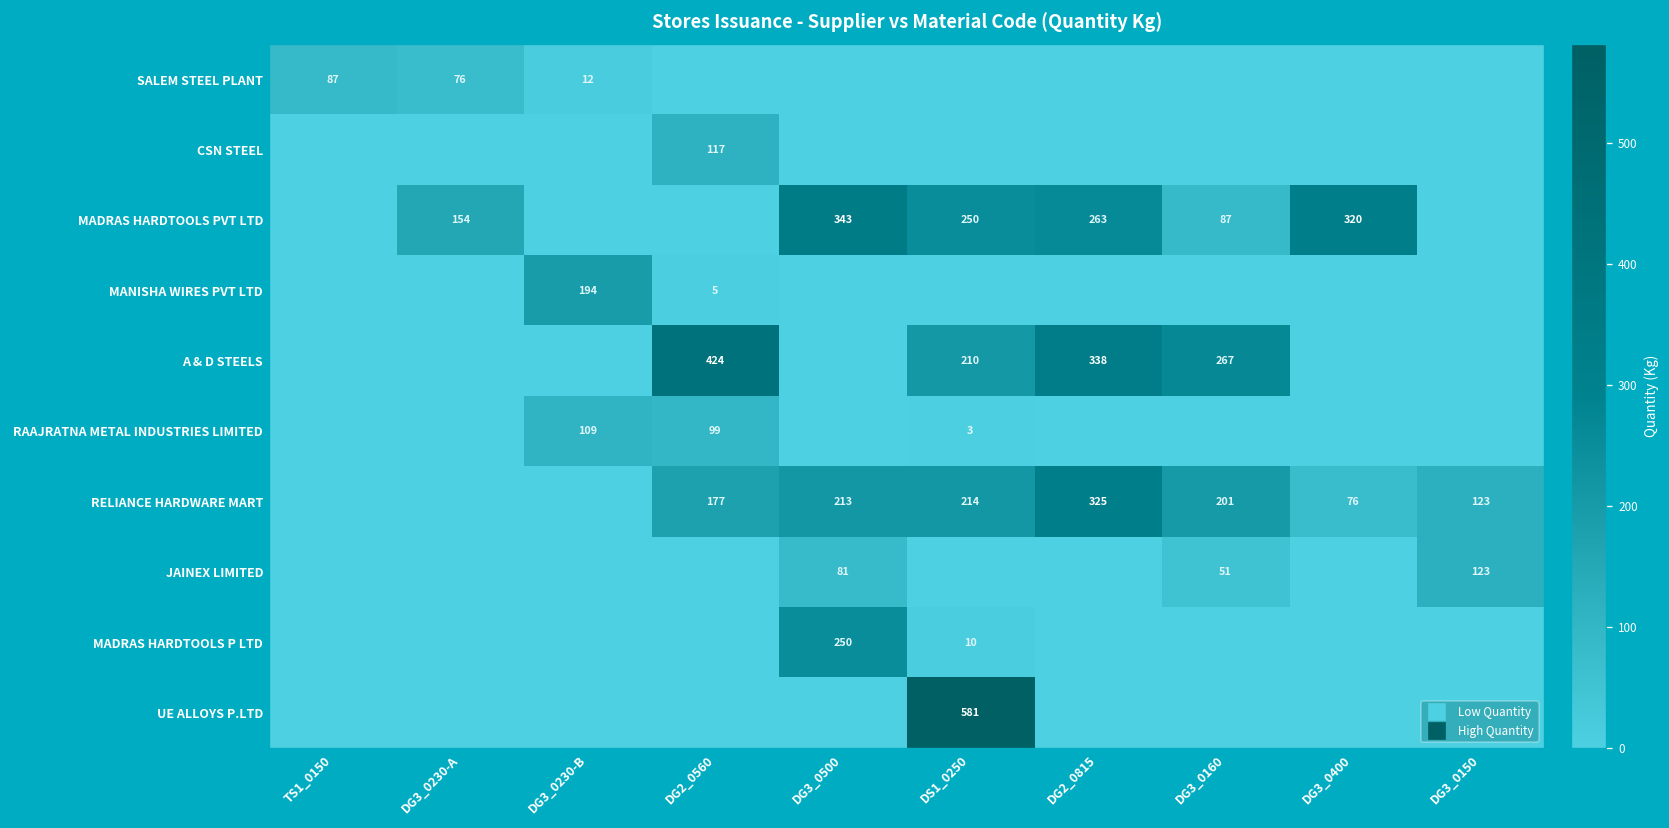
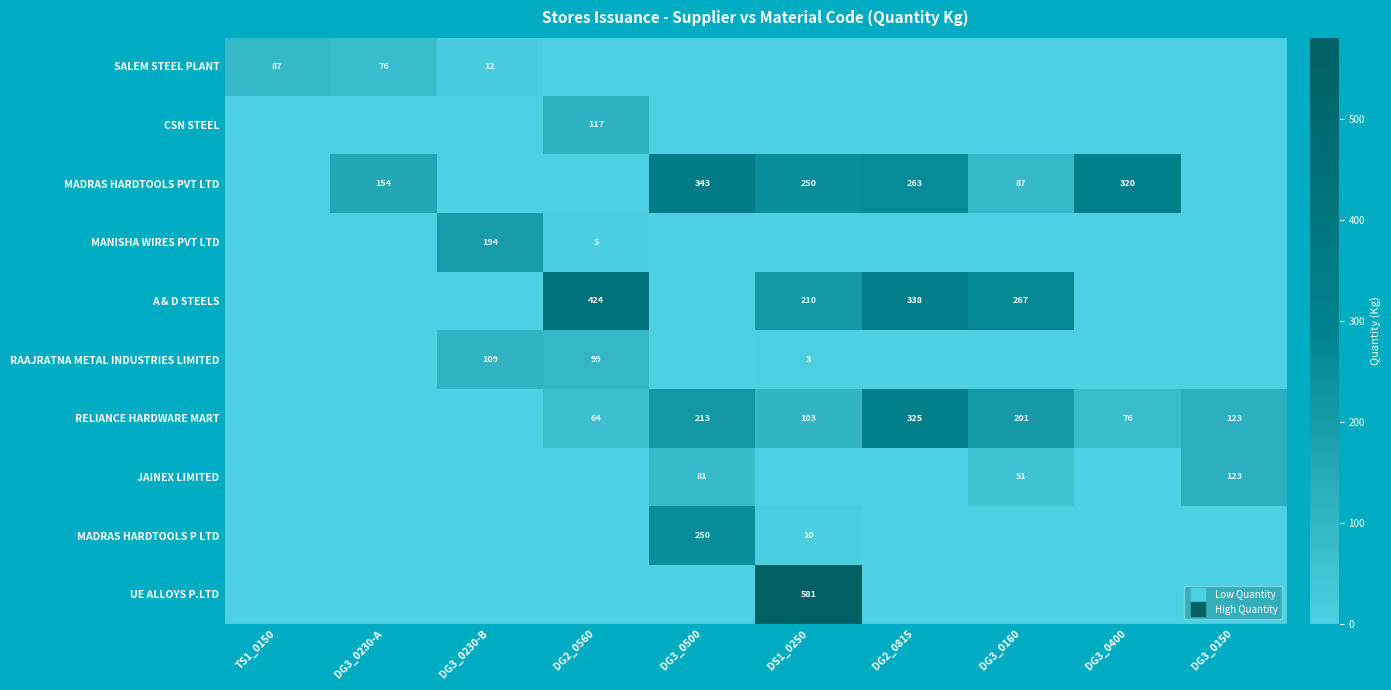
RELIANCE HARDWARE MART, DG2_0560: 177 -> 64
RELIANCE HARDWARE MART, DS1_0250: 214 -> 103
